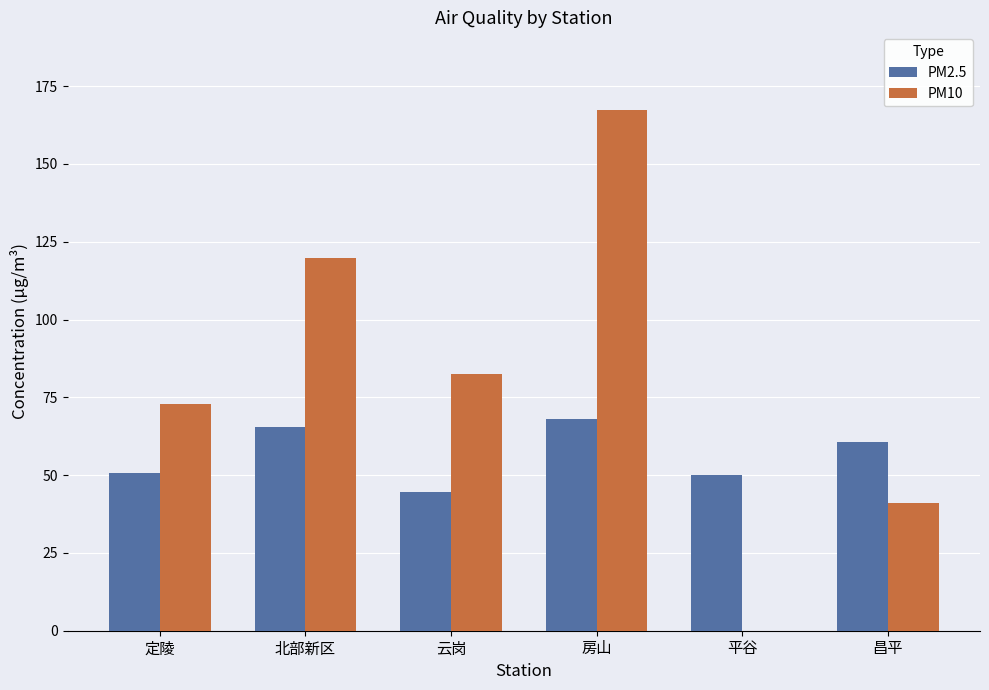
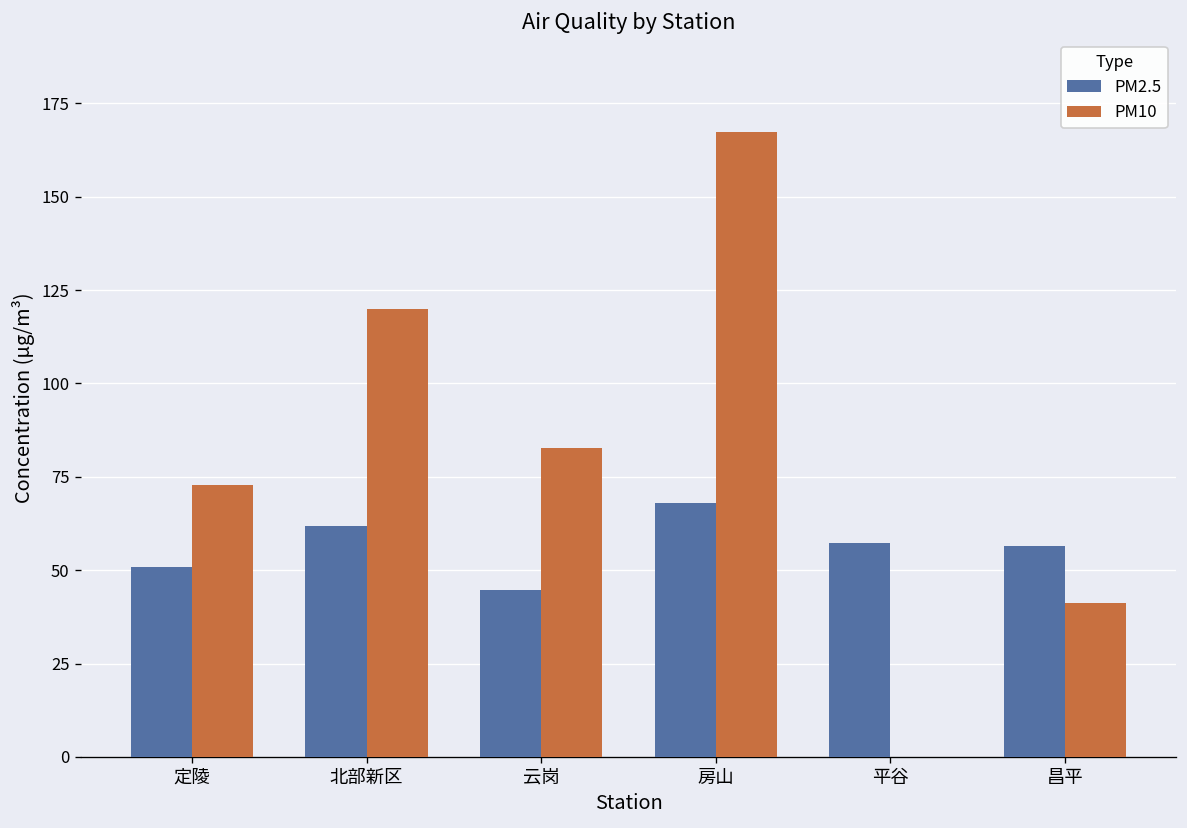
PM2.5, 北部新区: 66 -> 62
PM2.5, 平谷: 50 -> 57
PM2.5, 昌平: 61 -> 57
